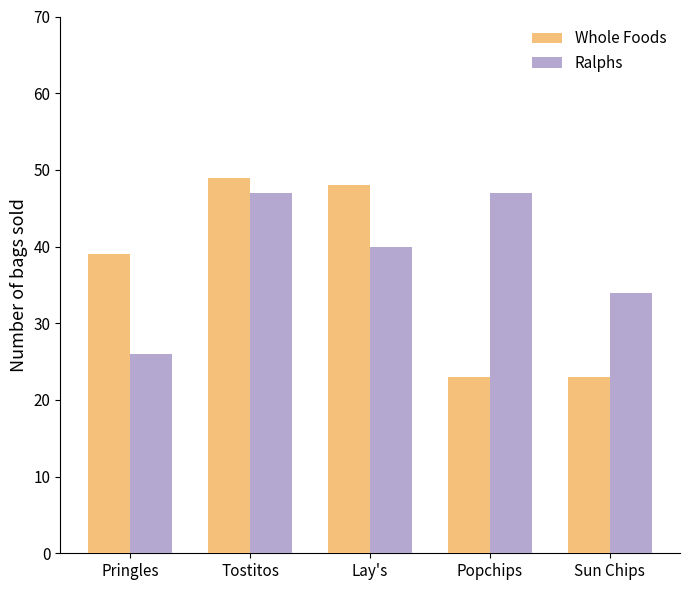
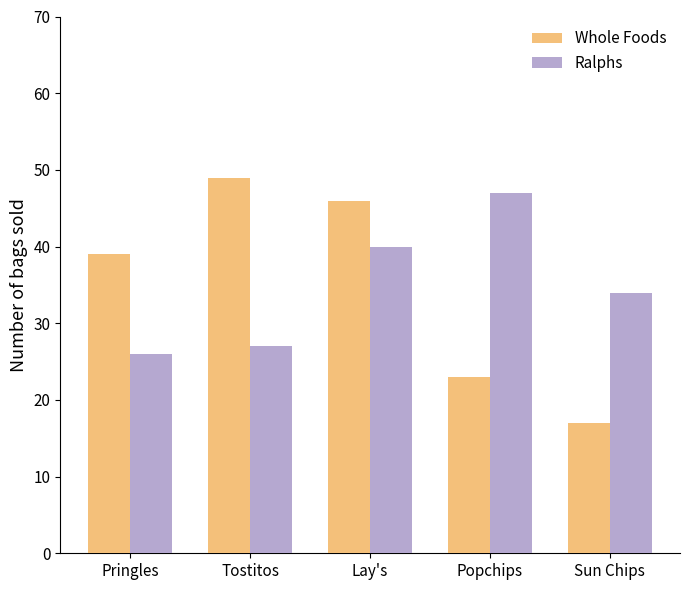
Ralphs, Tostitos: 47 -> 27
Whole Foods, Lay's: 48 -> 46
Whole Foods, Sun Chips: 23 -> 17
